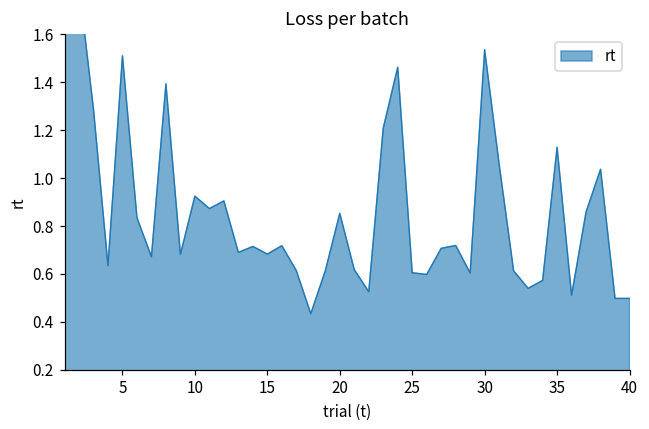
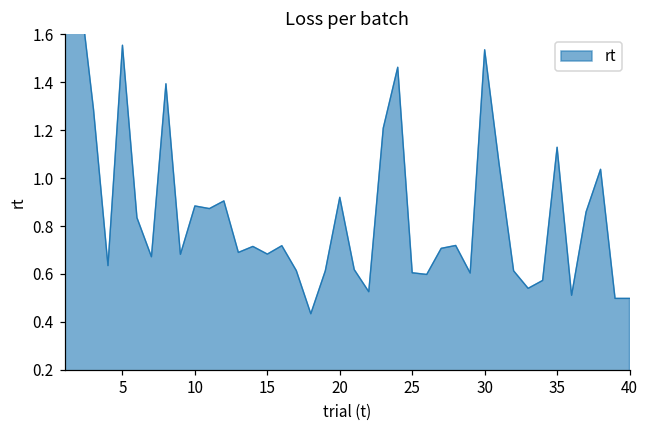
5: 1.51 -> 1.56
10: 0.93 -> 0.88
20: 0.85 -> 0.92
